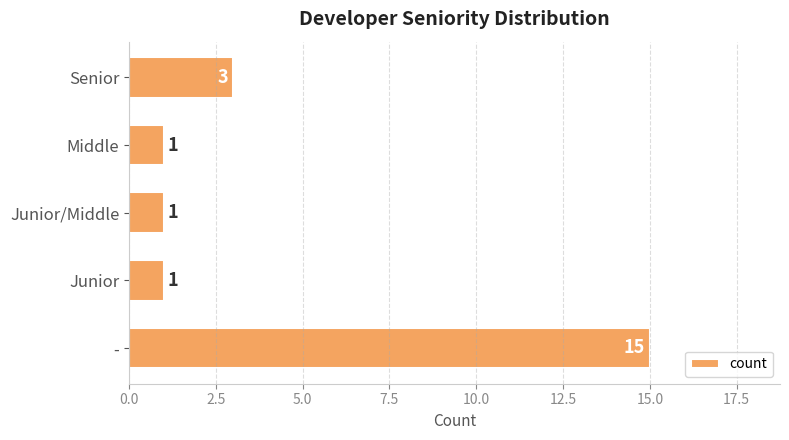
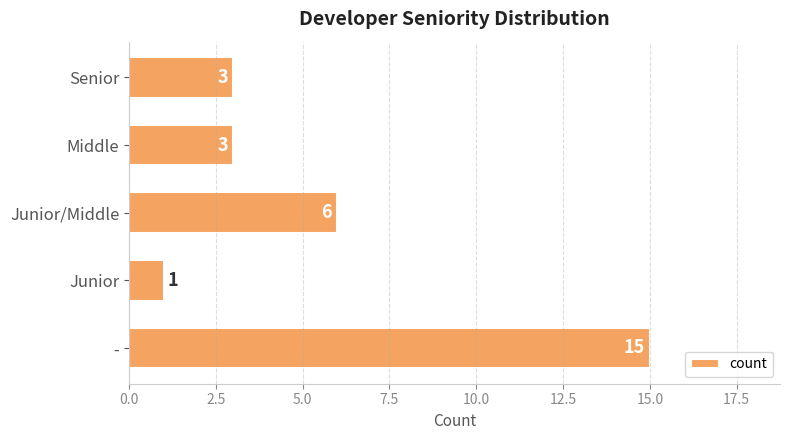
Middle: 1 -> 3
Junior/Middle: 1 -> 6
